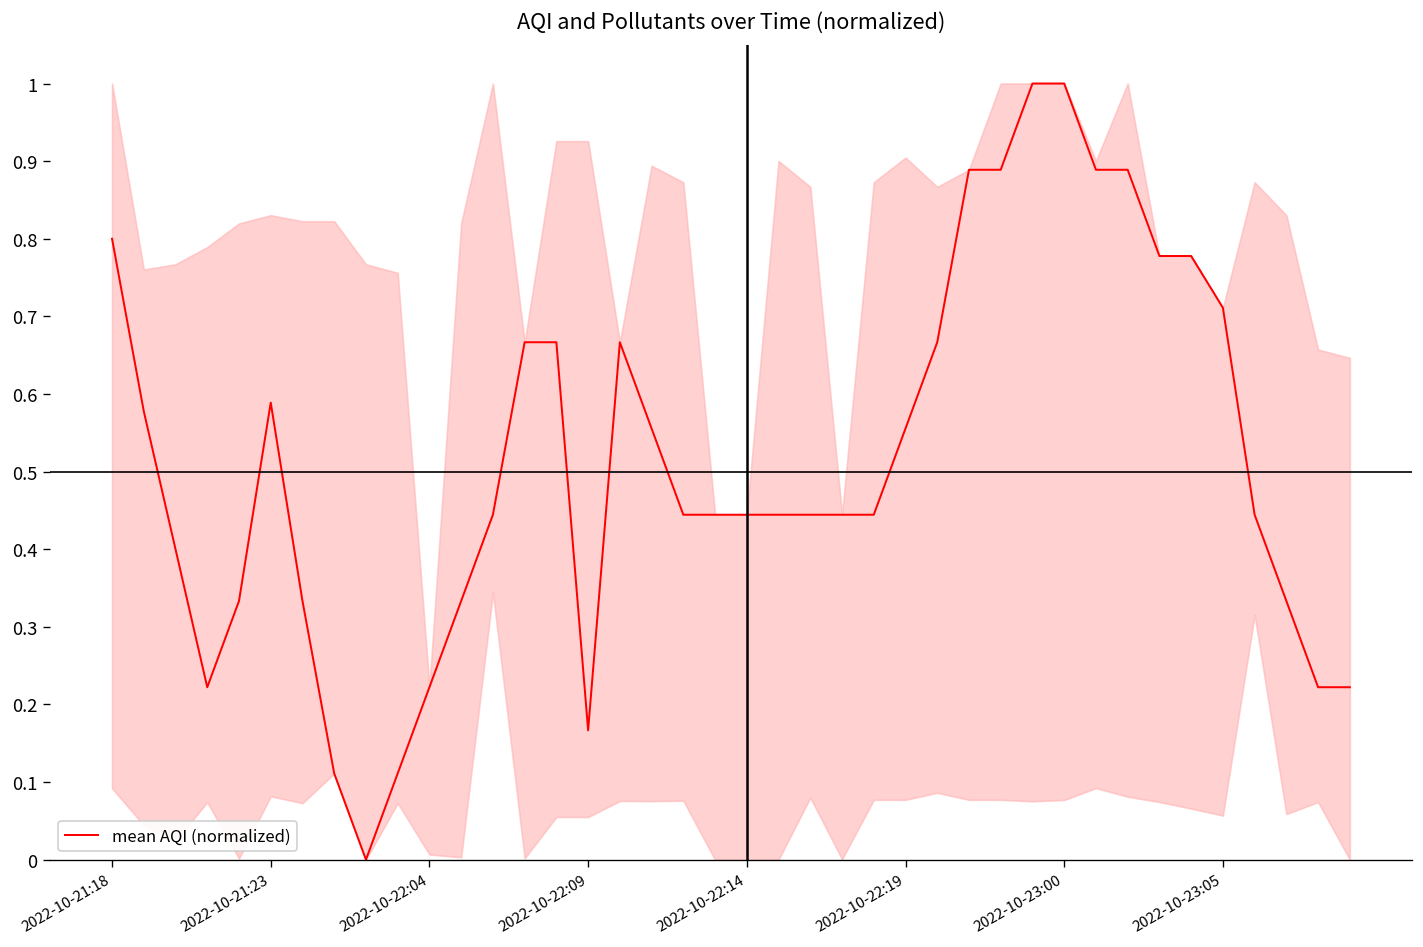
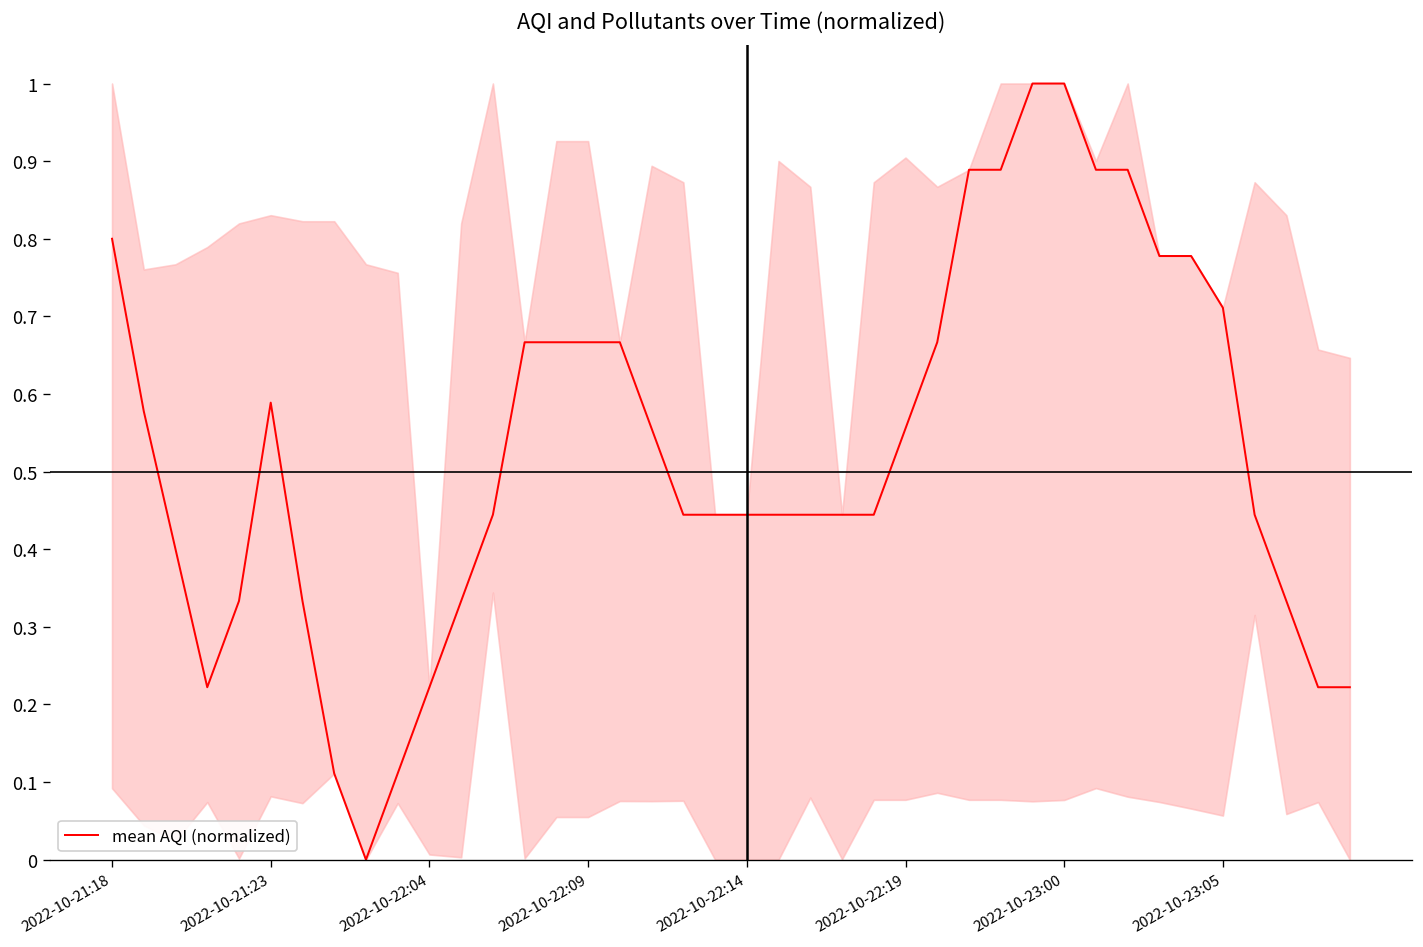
mean AQI (normalized), 2022-10-22:09: 0.17 -> 0.67
